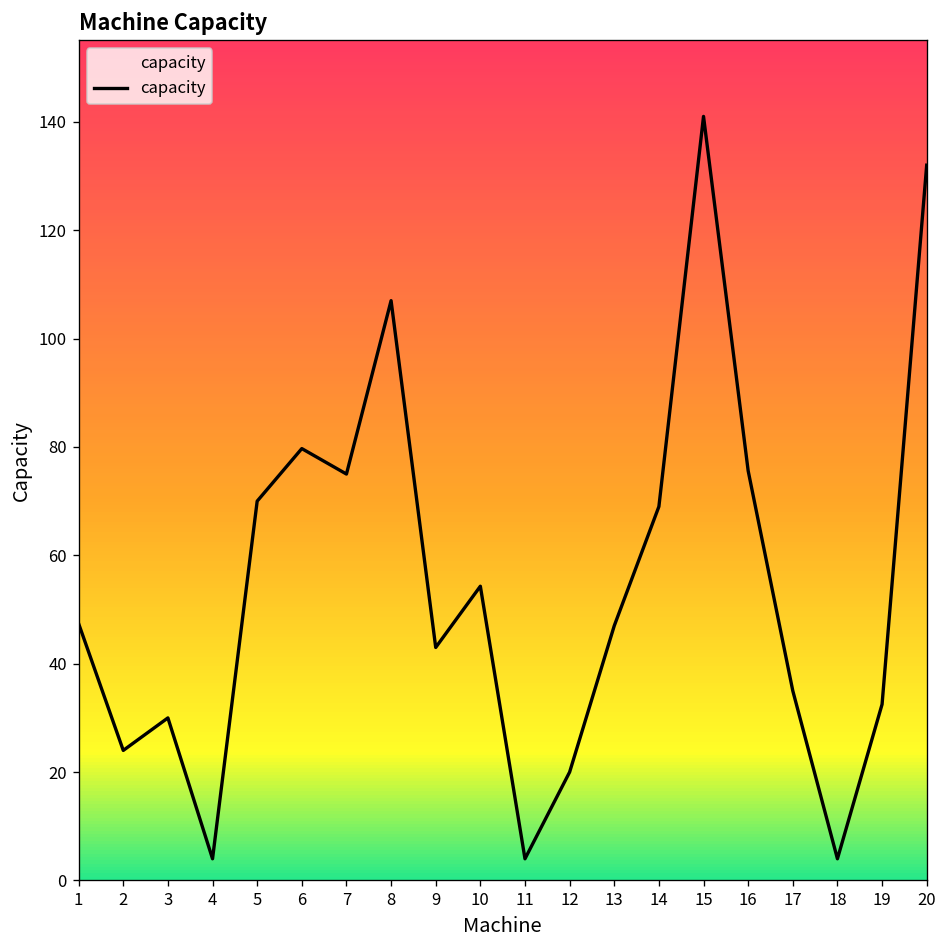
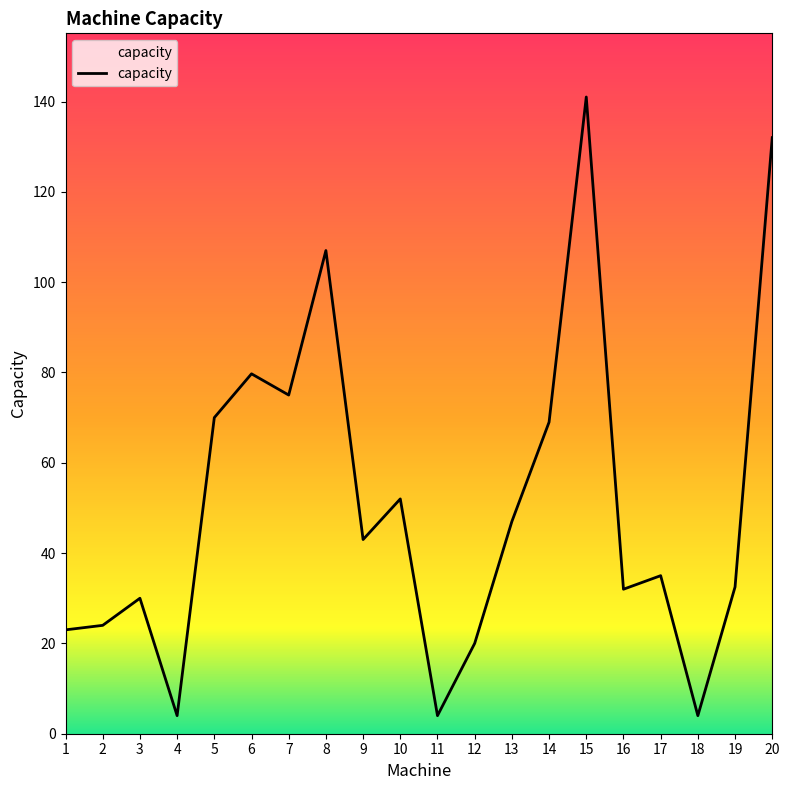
1: 47 -> 23
10: 54 -> 52
16: 76 -> 32
